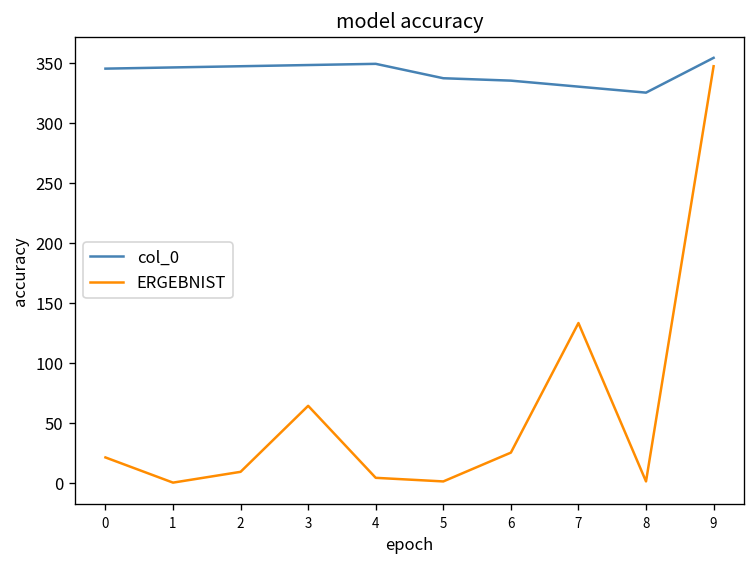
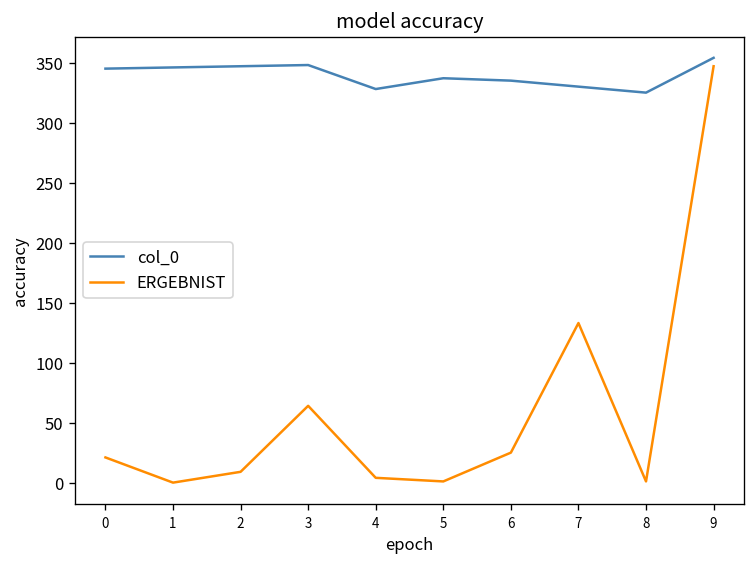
col_0, 4: 350 -> 330
